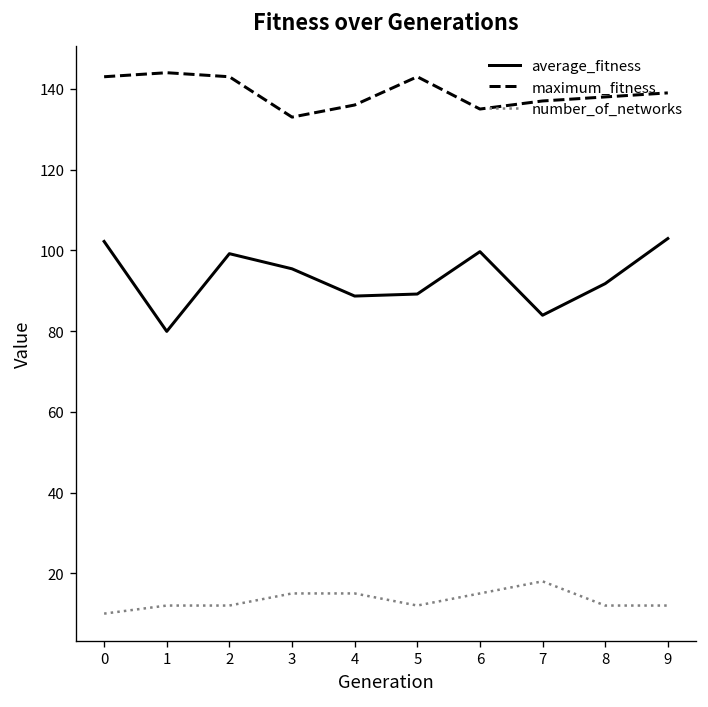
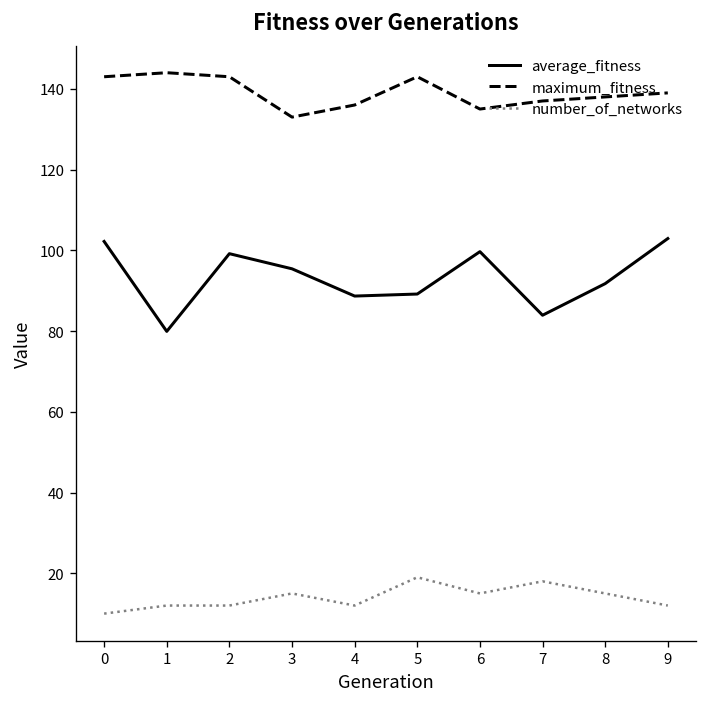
number_of_networks, 4: 15 -> 12
number_of_networks, 5: 12 -> 19
number_of_networks, 8: 12 -> 15
